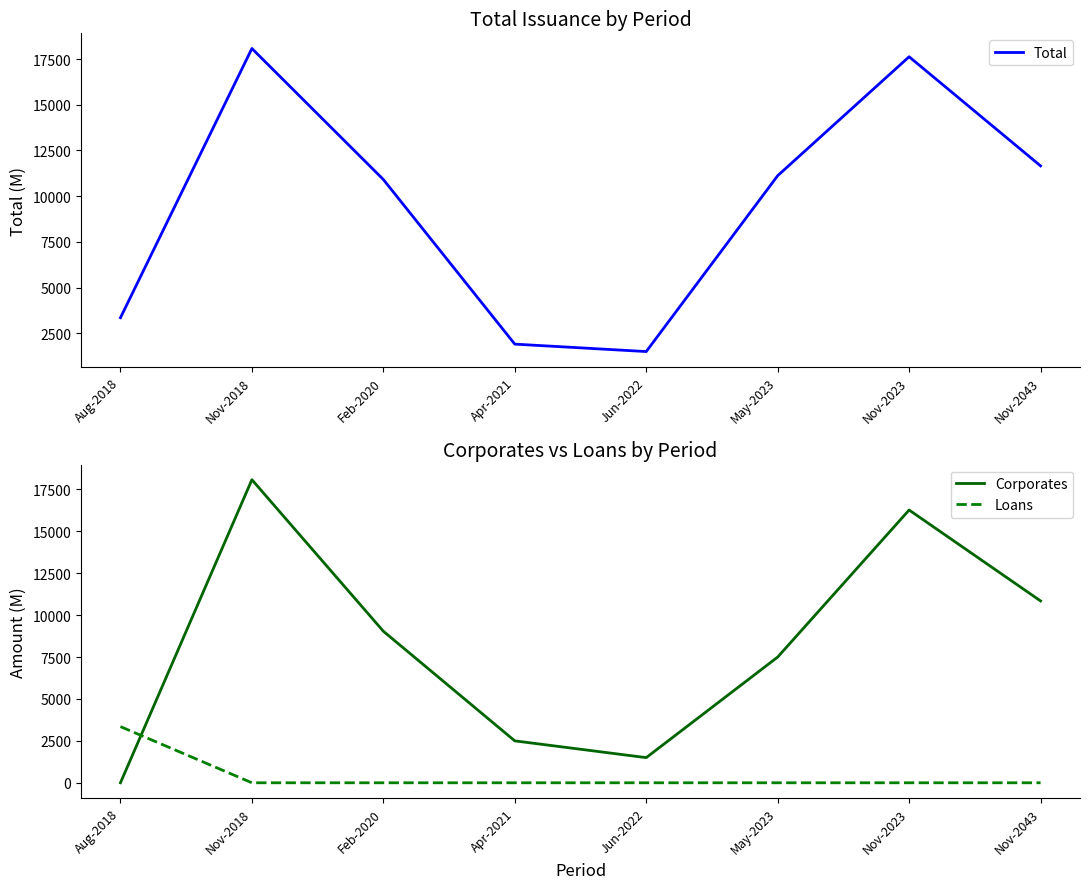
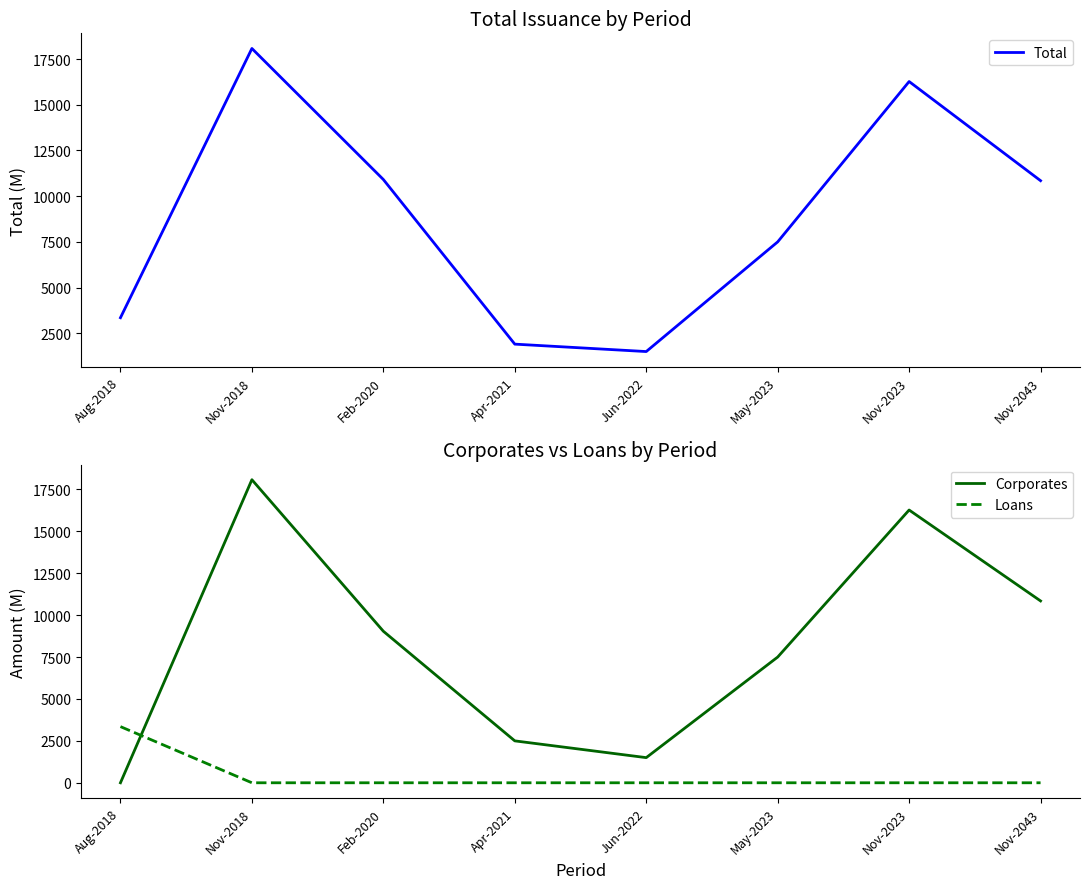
Total Issuance by Period, May-2023: 11100 -> 7500
Total Issuance by Period, Nov-2023: 17600 -> 16300
Total Issuance by Period, Nov-2043: 11700 -> 10800
